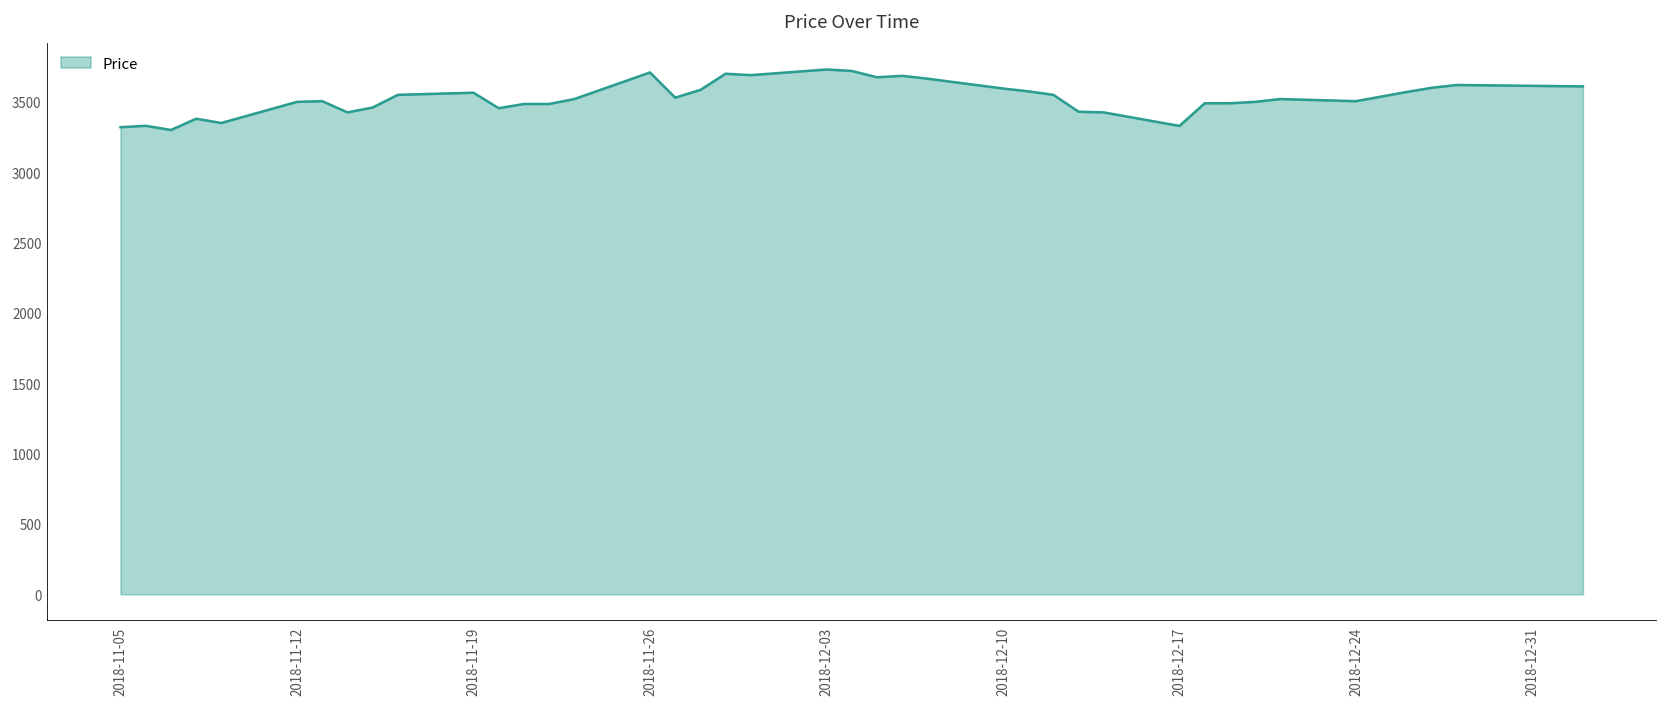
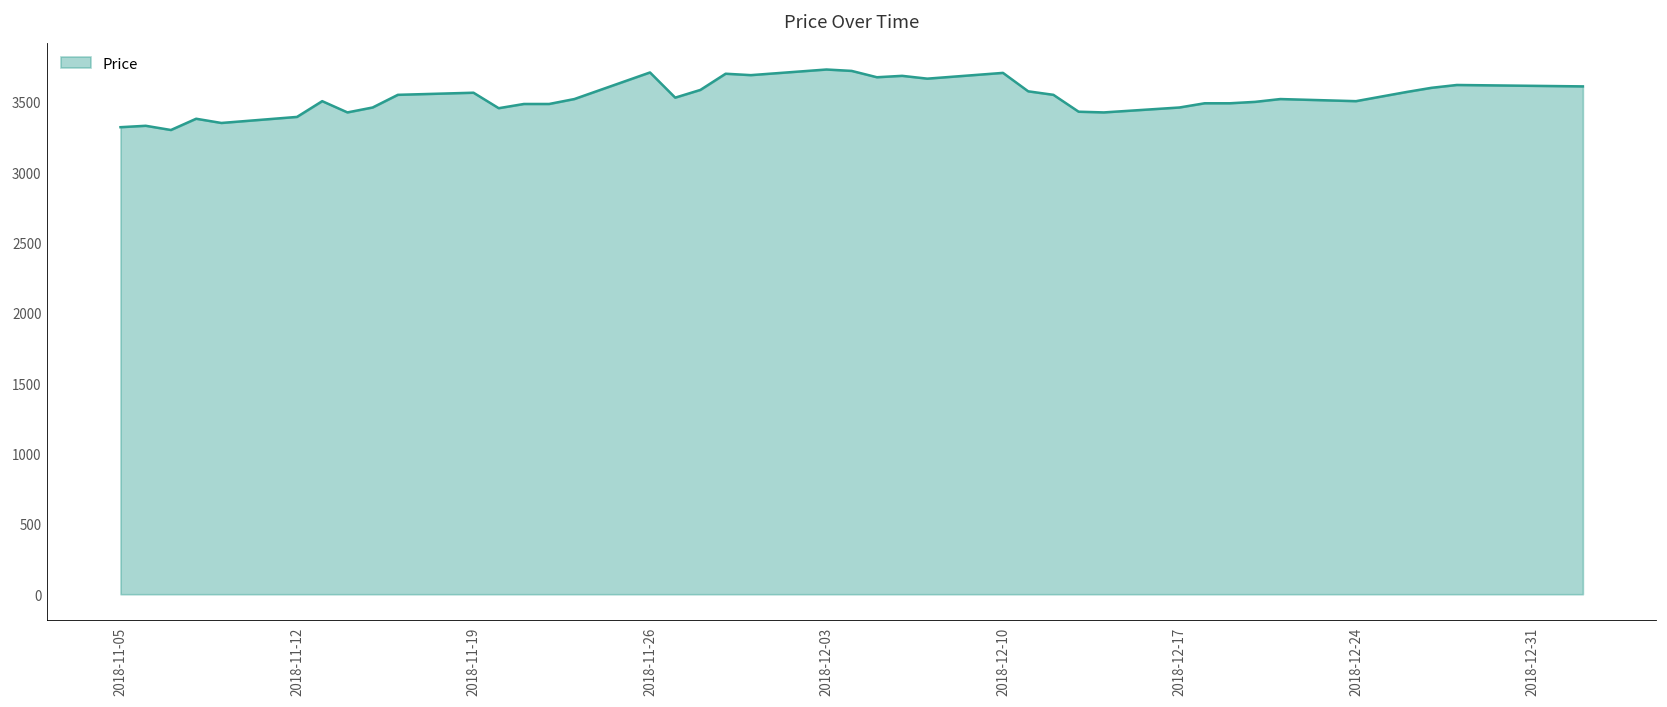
2018-11-12: 3500 -> 3390
2018-12-10: 3600 -> 3710
2018-12-17: 3330 -> 3460
